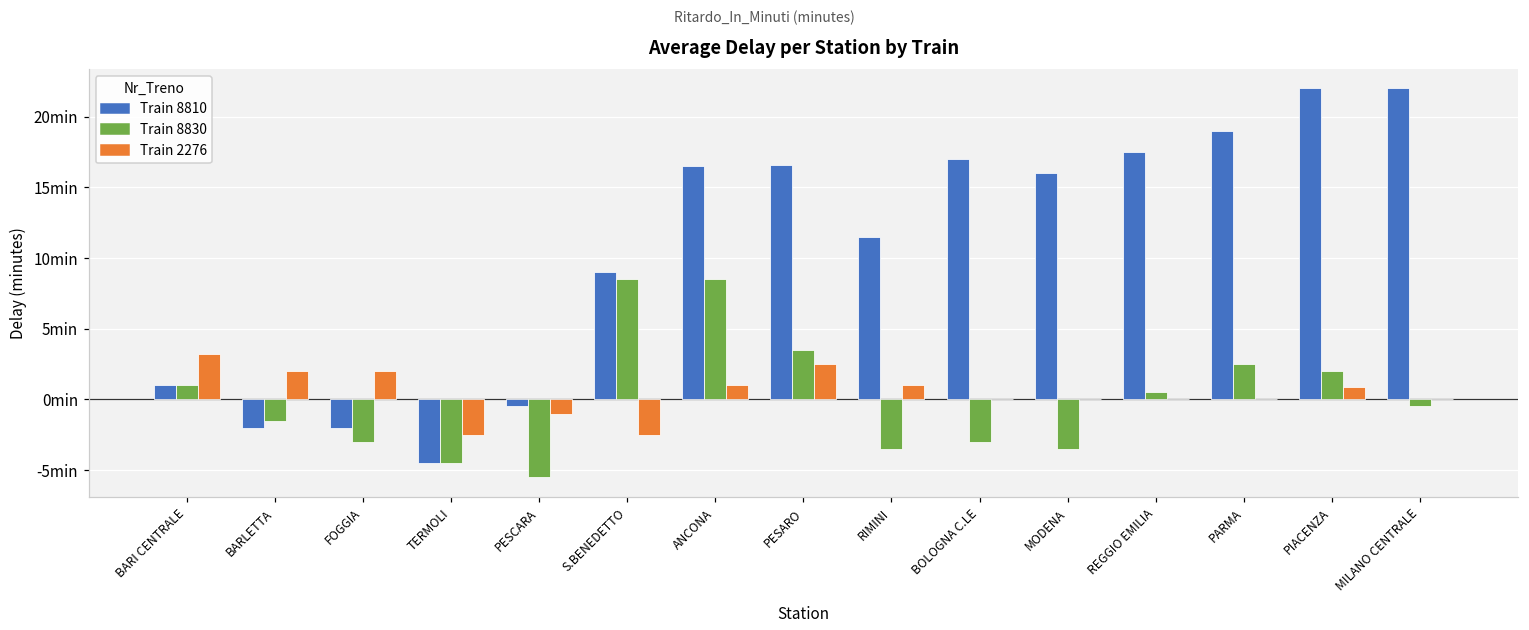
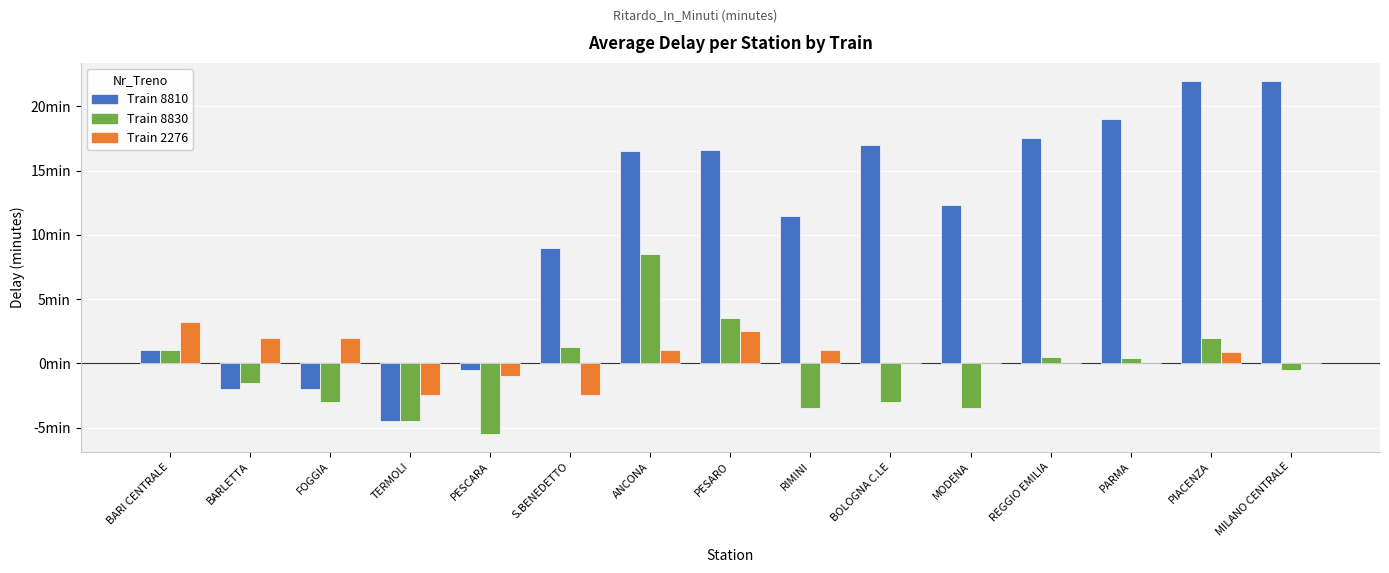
Train 8830, S.BENEDETTO: 8.5min -> 1.3min
Train 8810, MODENA: 16.0min -> 12.3min
Train 8830, PARMA: 2.5min -> 0.4min
